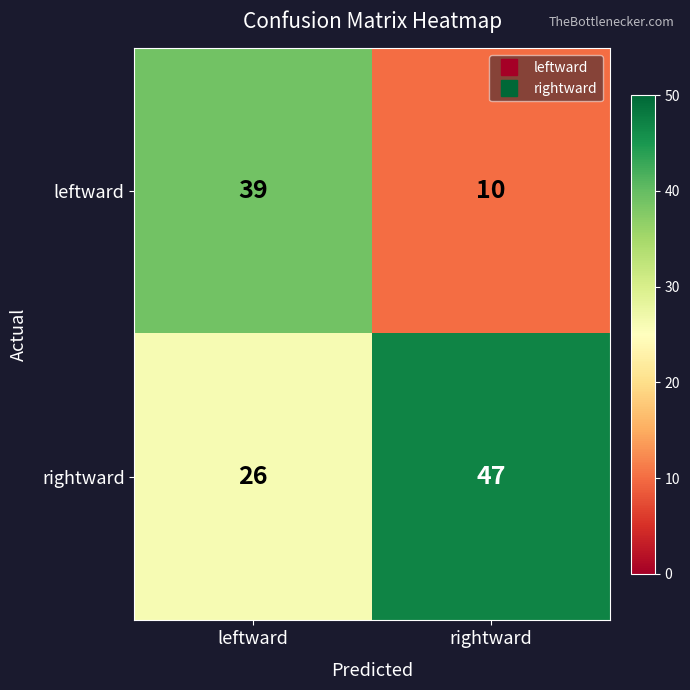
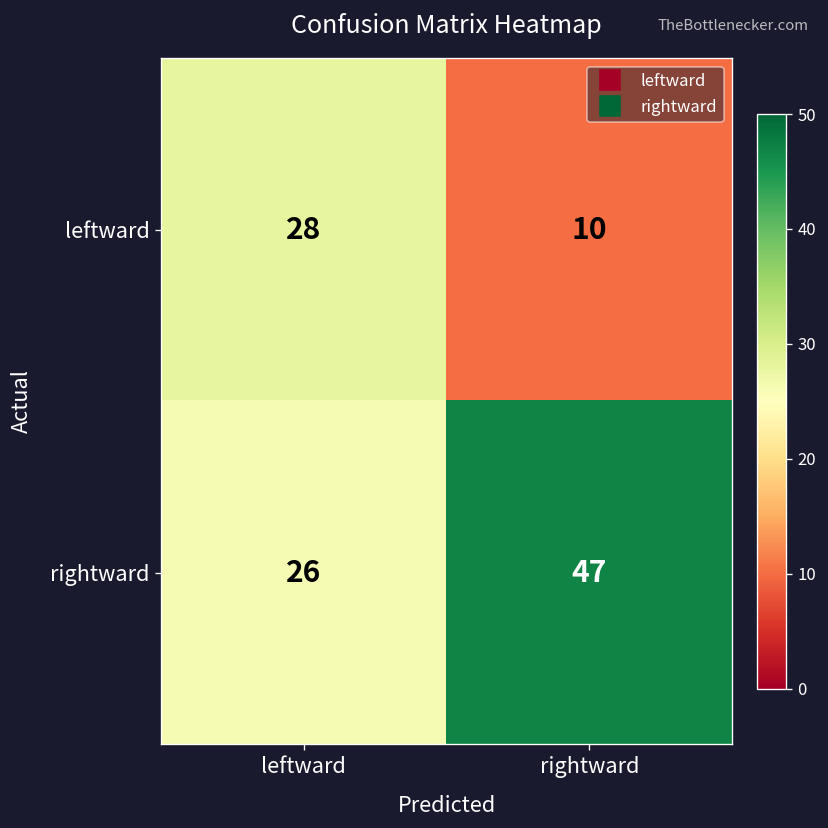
leftward, leftward: 39 -> 28
